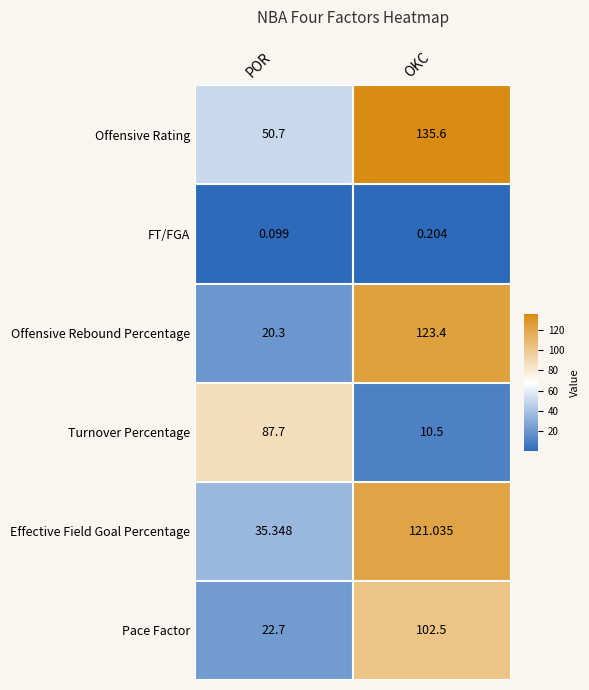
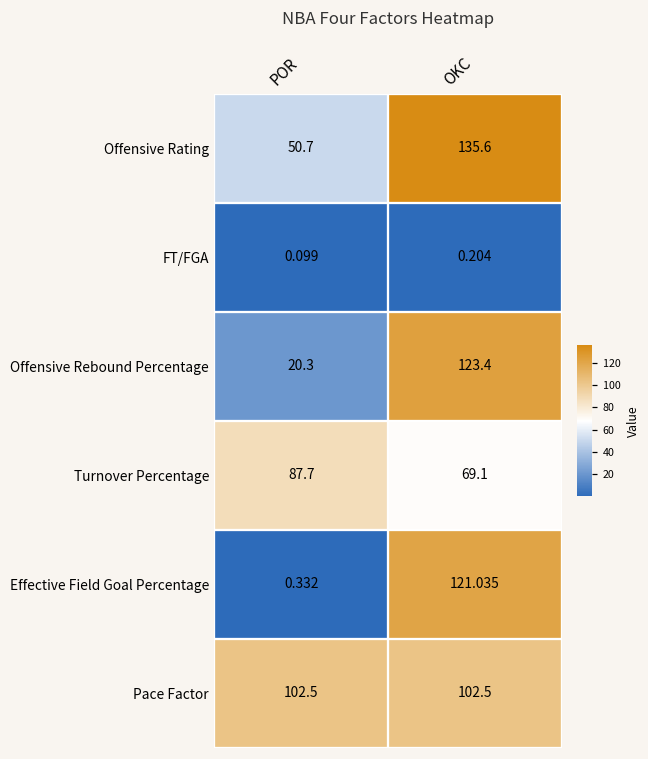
Turnover Percentage, OKC: 10.5 -> 69.1
Effective Field Goal Percentage, POR: 35.348 -> 0.332
Pace Factor, POR: 22.7 -> 102.5
